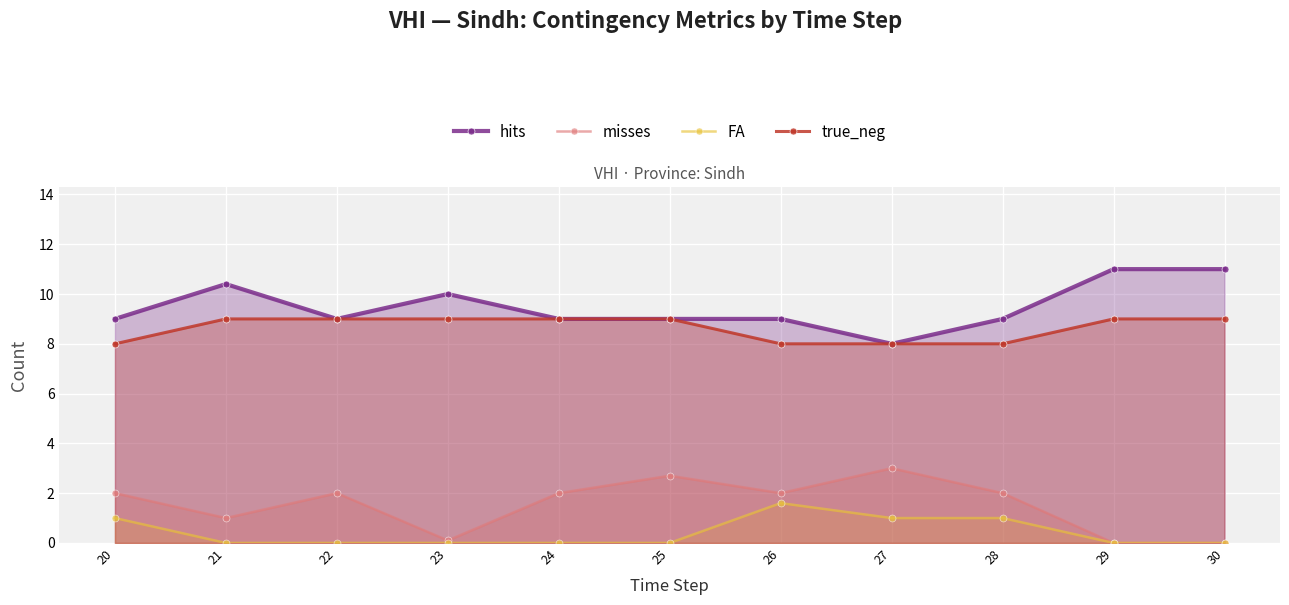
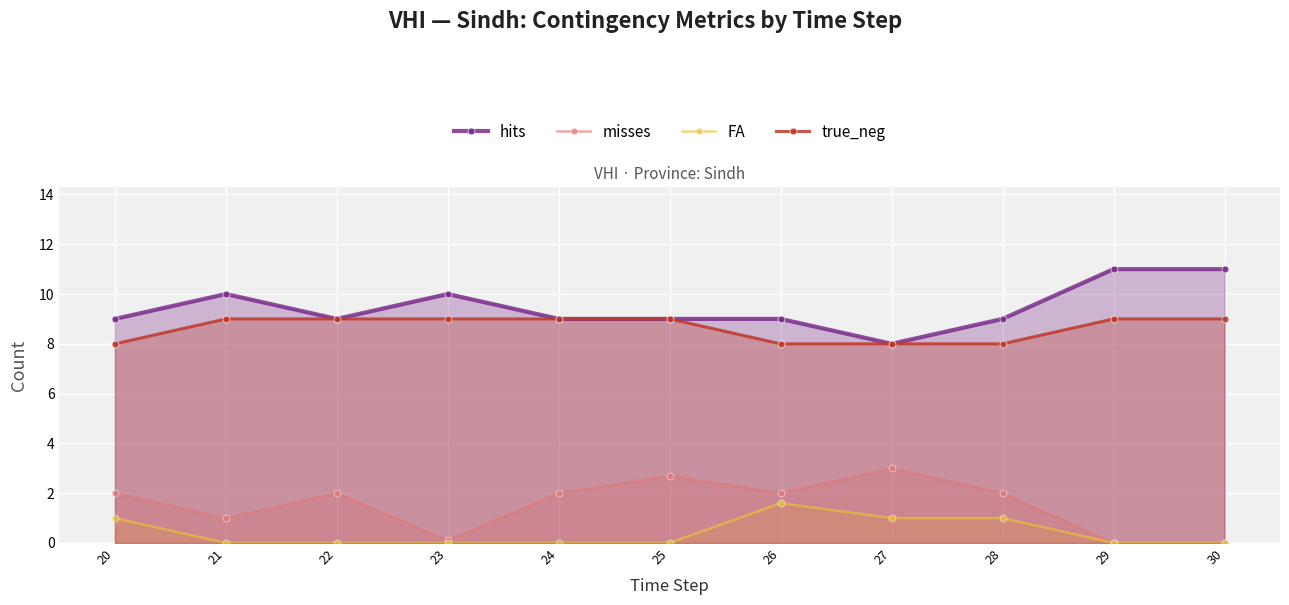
hits, 21: 10.4 -> 10.0
